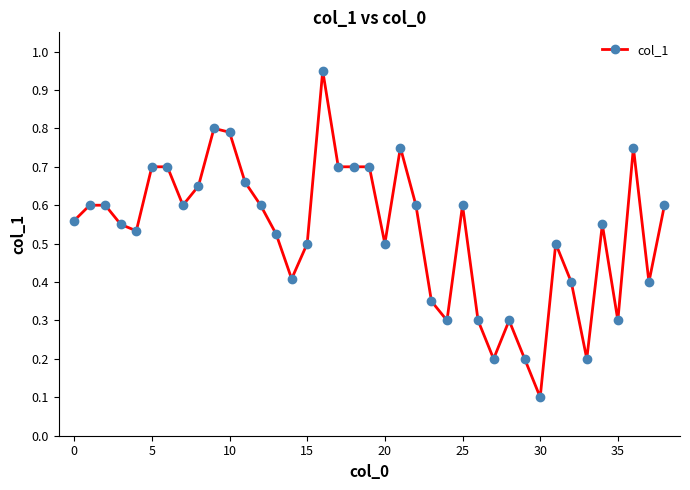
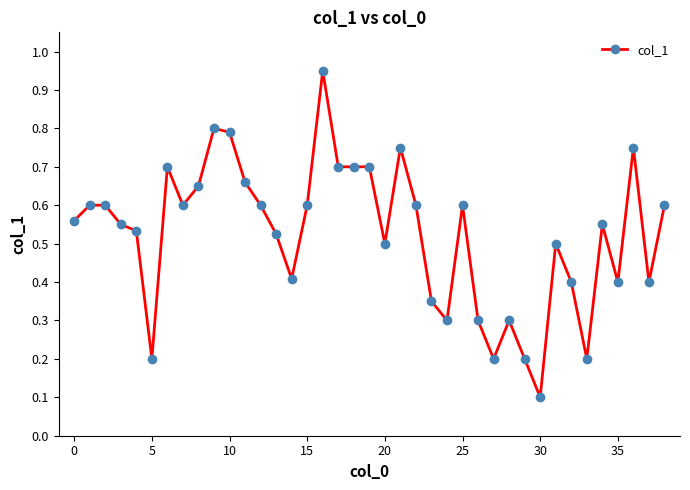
5: 0.7 -> 0.2
15: 0.5 -> 0.6
35: 0.3 -> 0.4
